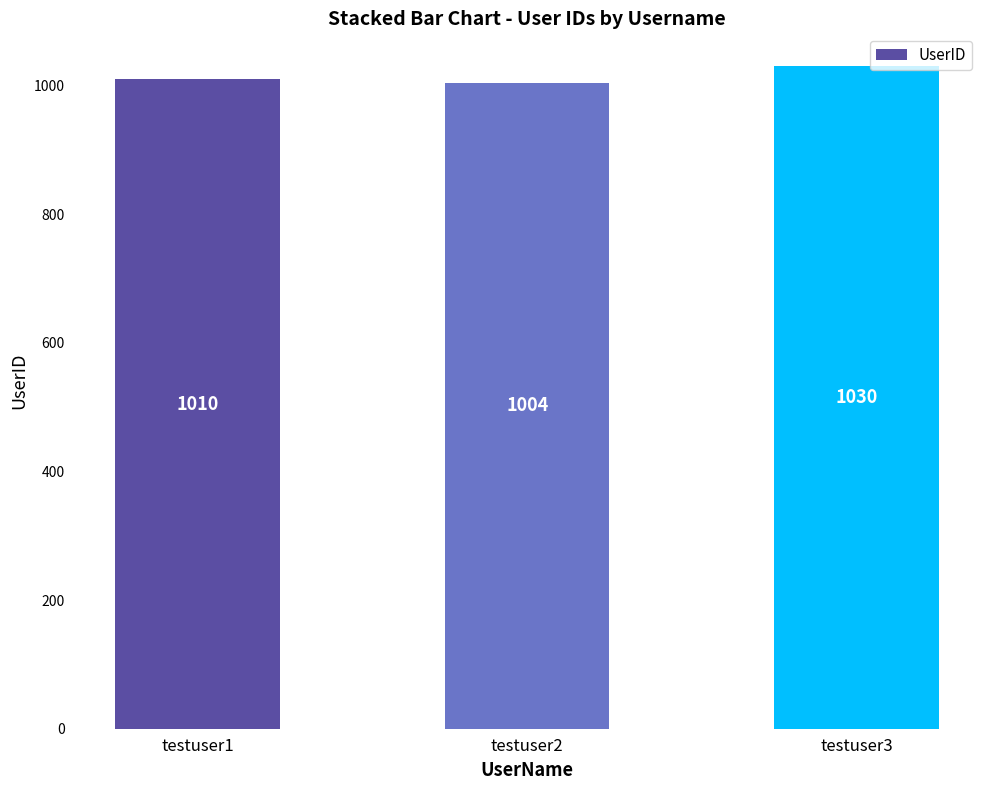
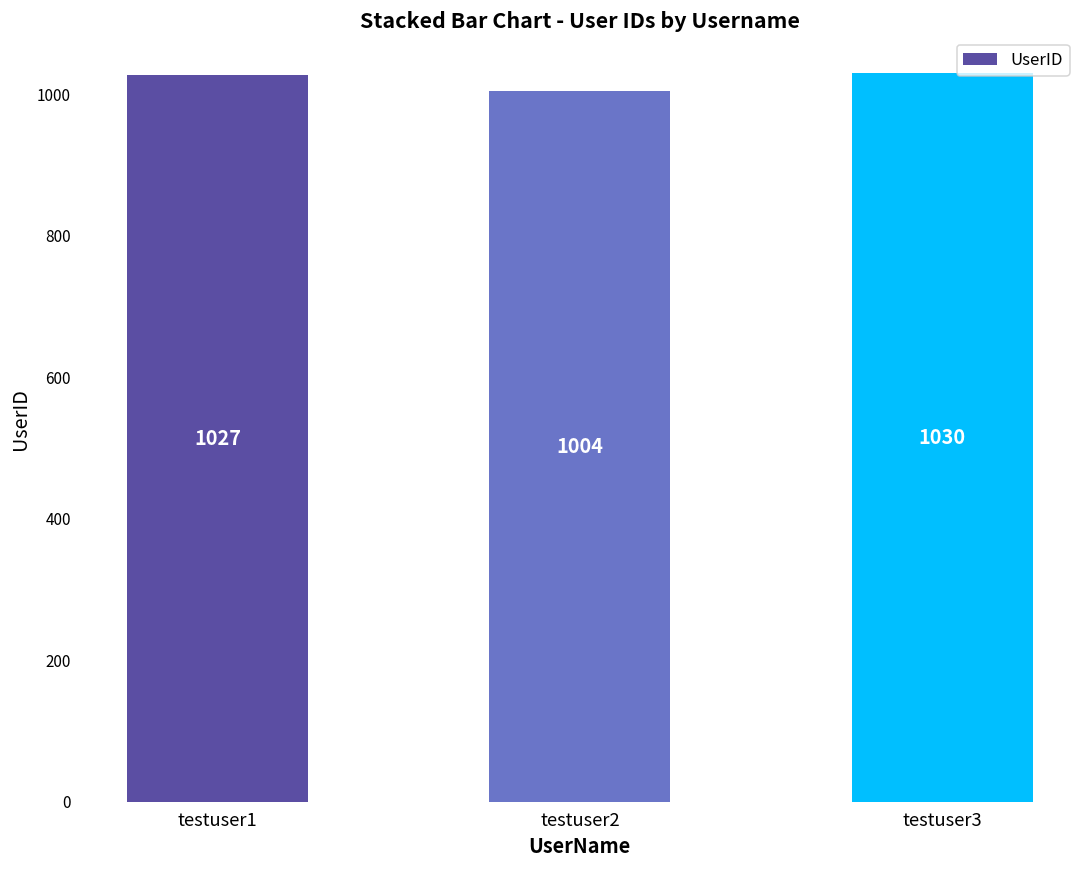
testuser1: 1010 -> 1027
